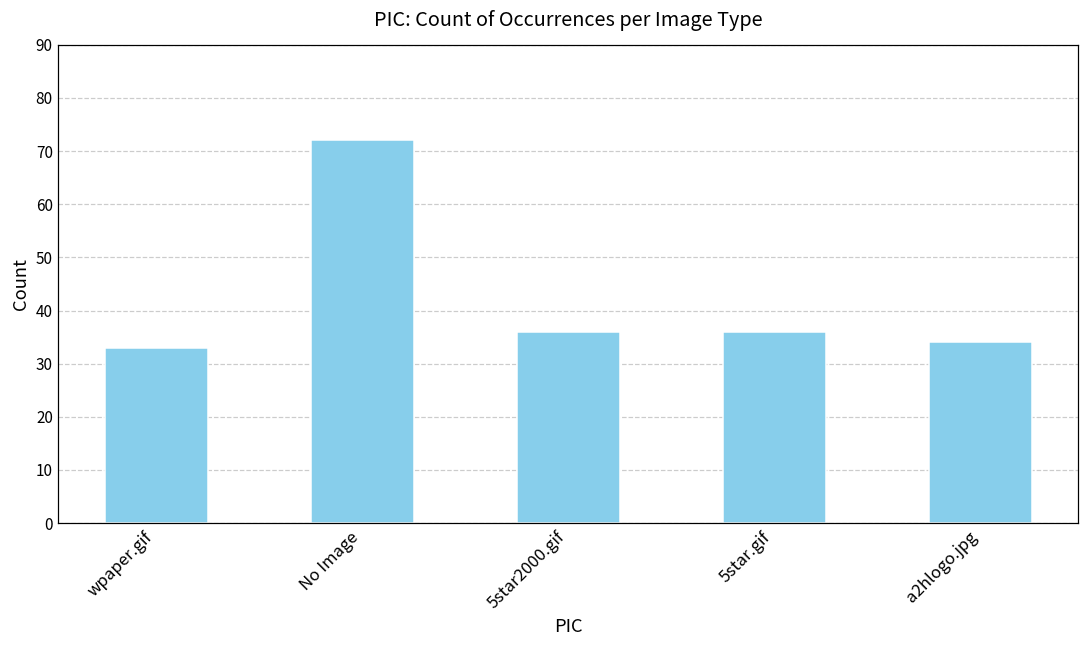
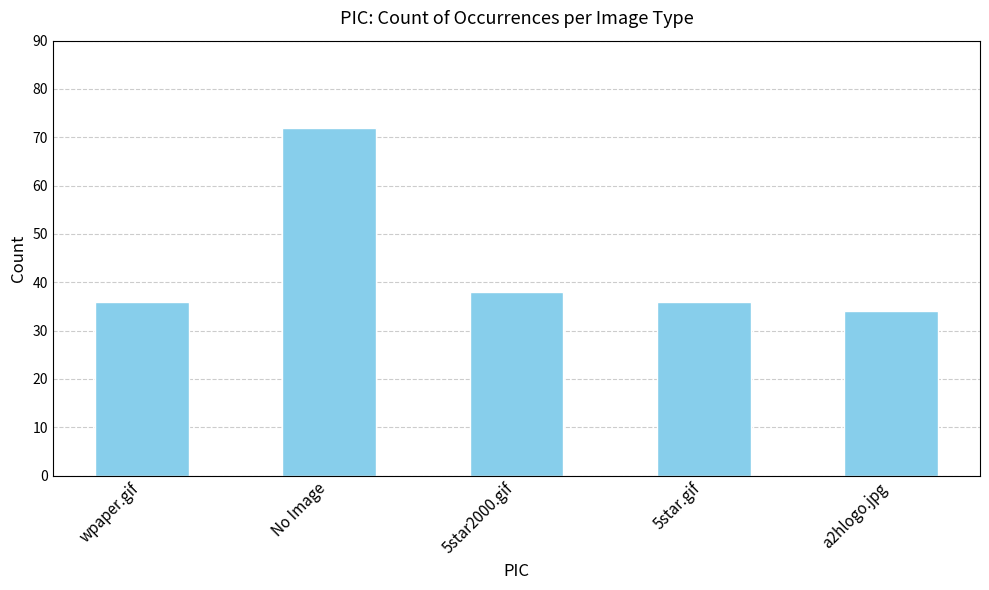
wpaper.gif: 33 -> 36
5star2000.gif: 36 -> 38
